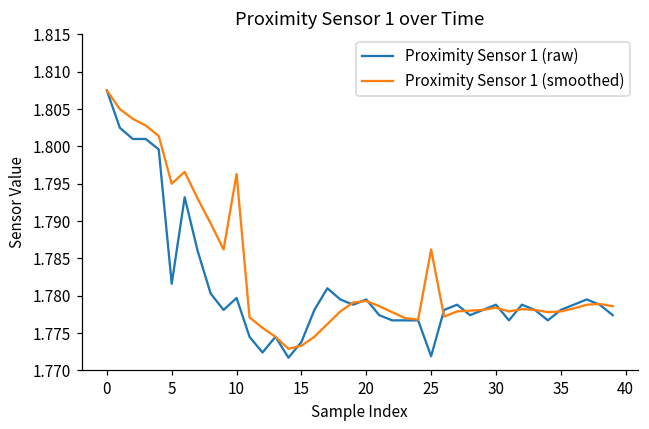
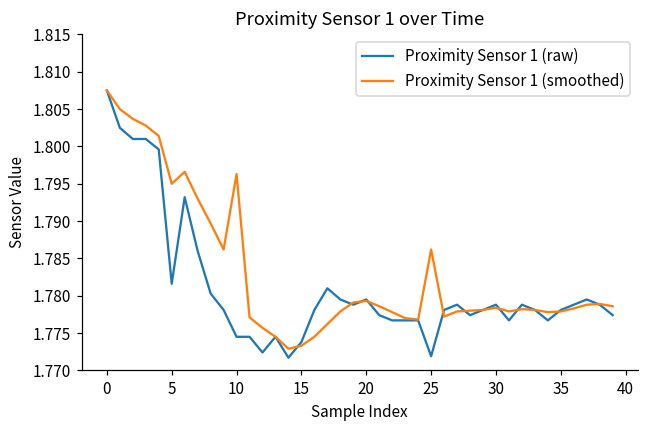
Proximity Sensor 1 (raw), 10: 1.780 -> 1.775
